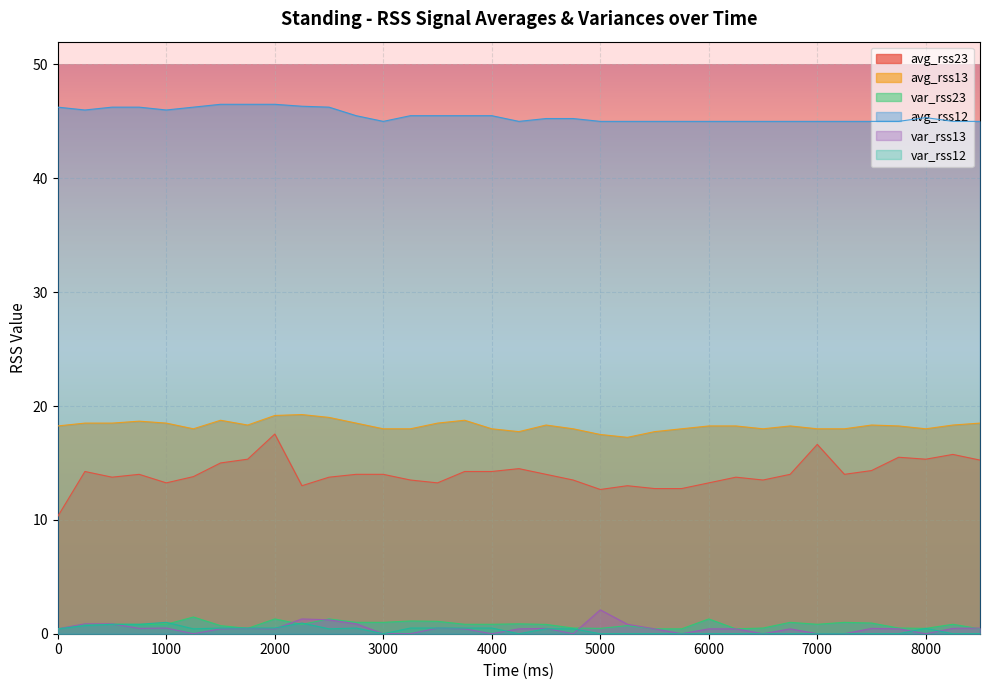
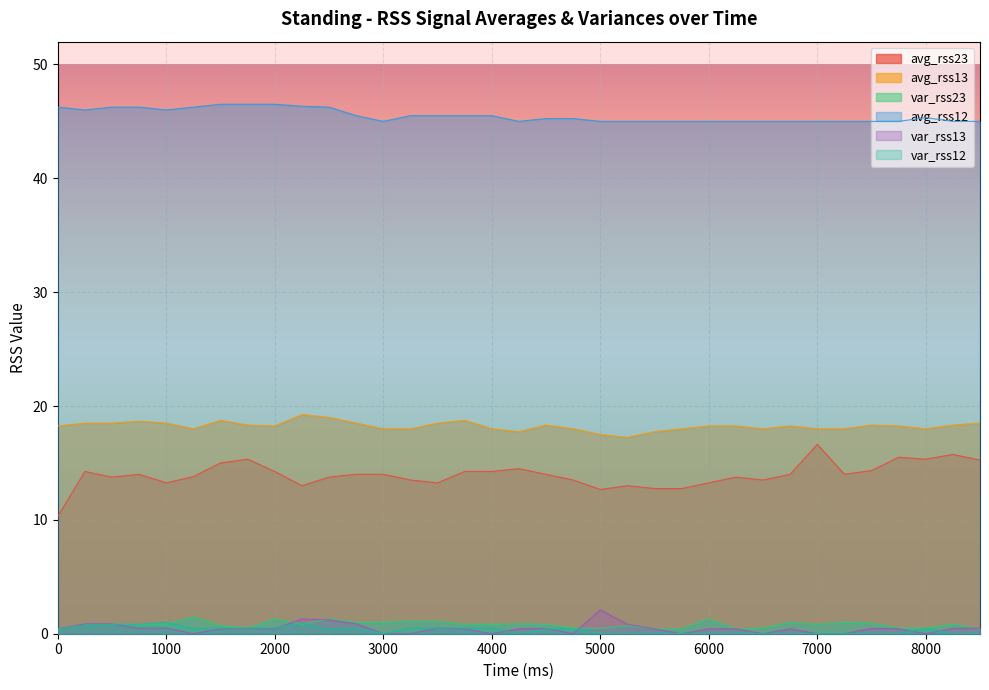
avg_rss23, 2000: 17.5 -> 14.3
avg_rss13, 2000: 19.2 -> 18.3
